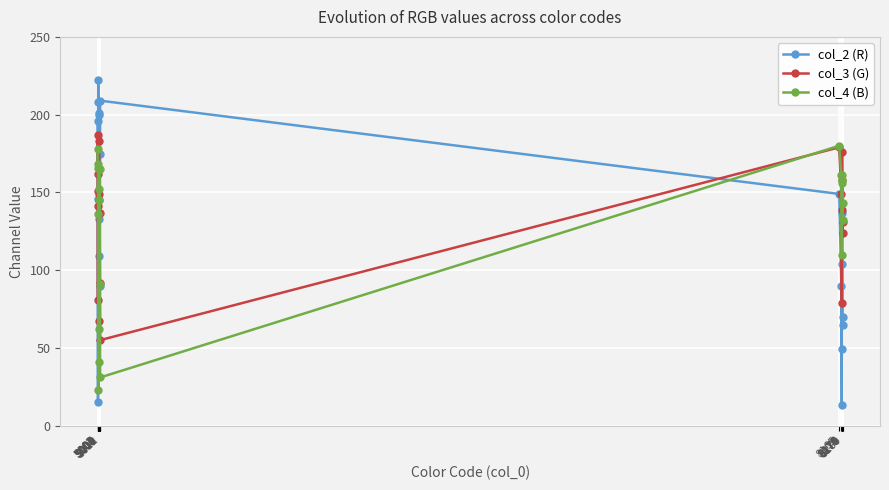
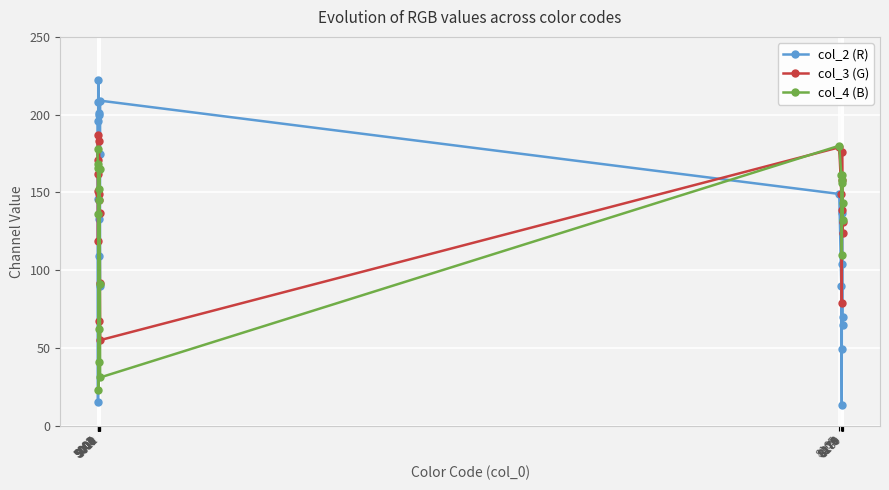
col_3 (G), 5002: 141 -> 171
col_3 (G), 5003: 81 -> 119
